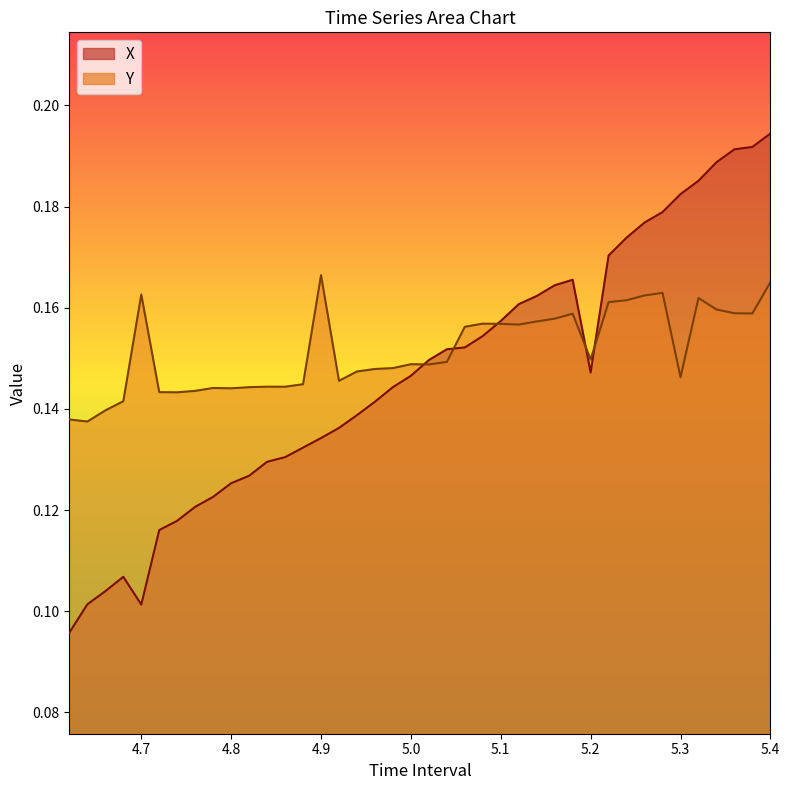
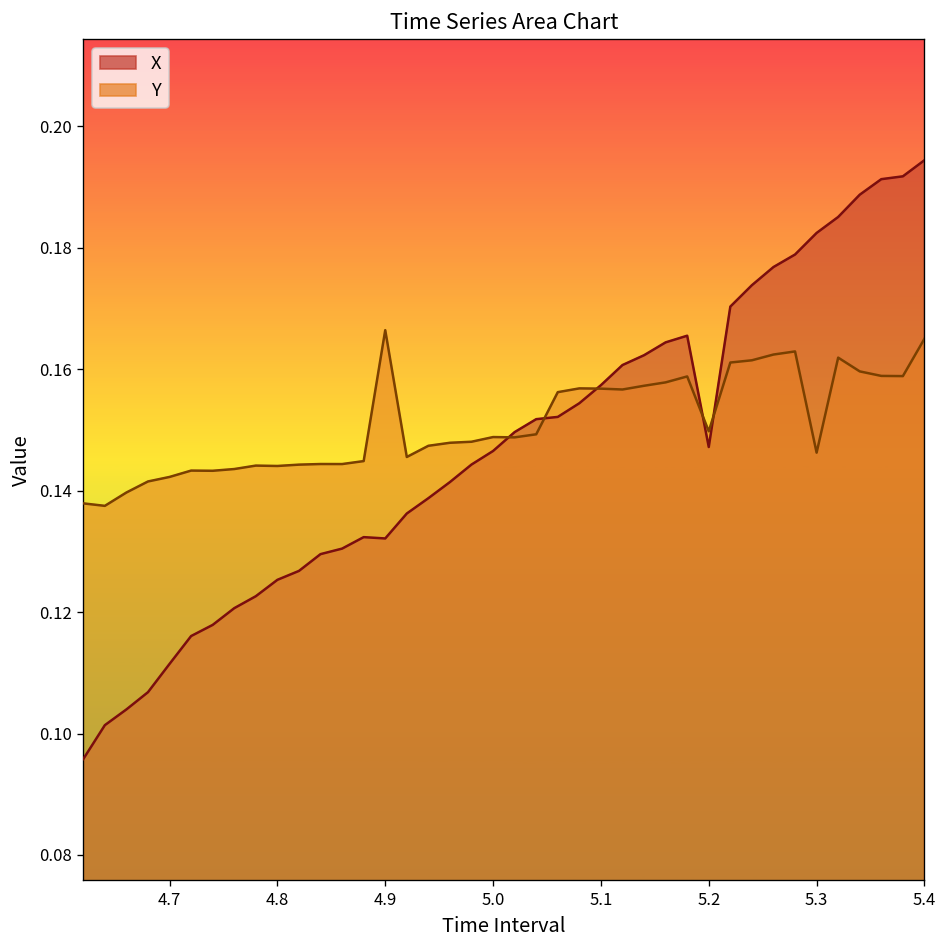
X, 4.7: 0.101 -> 0.111
Y, 4.7: 0.163 -> 0.142
X, 4.9: 0.134 -> 0.132
